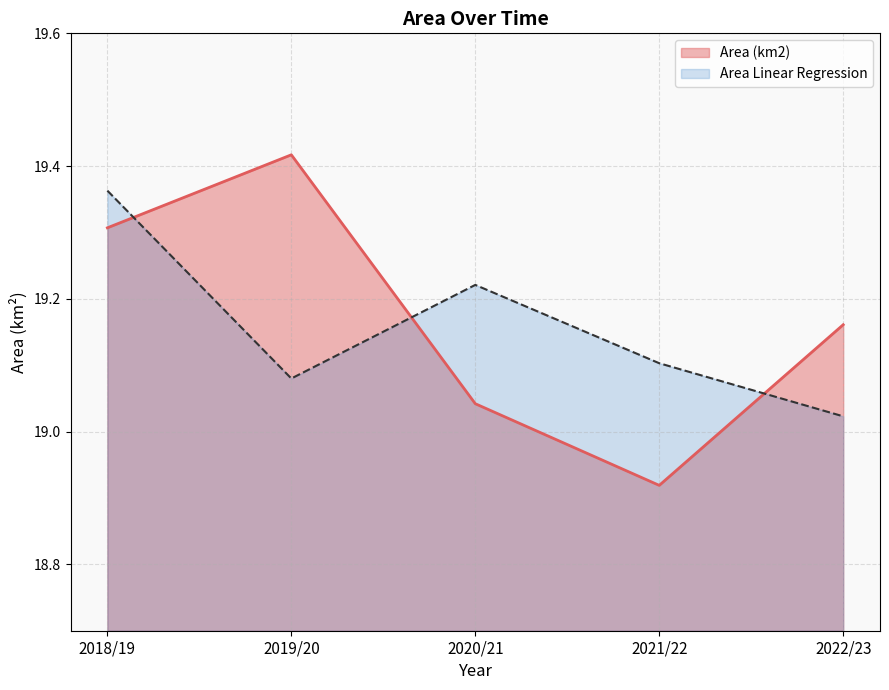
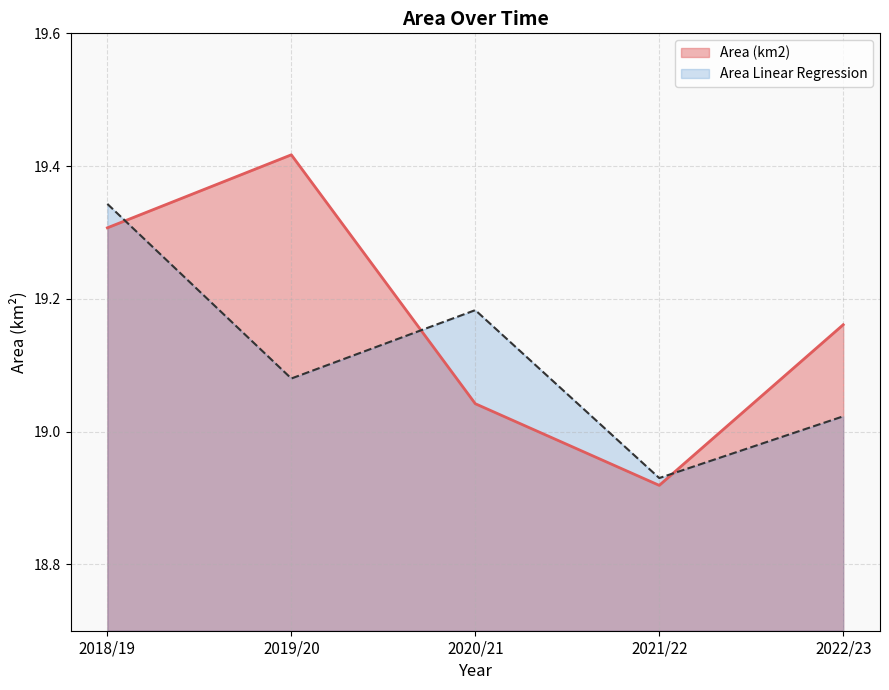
Area Linear Regression, 2018/19: 19.36 -> 19.34
Area Linear Regression, 2020/21: 19.22 -> 19.18
Area Linear Regression, 2021/22: 19.10 -> 18.93
